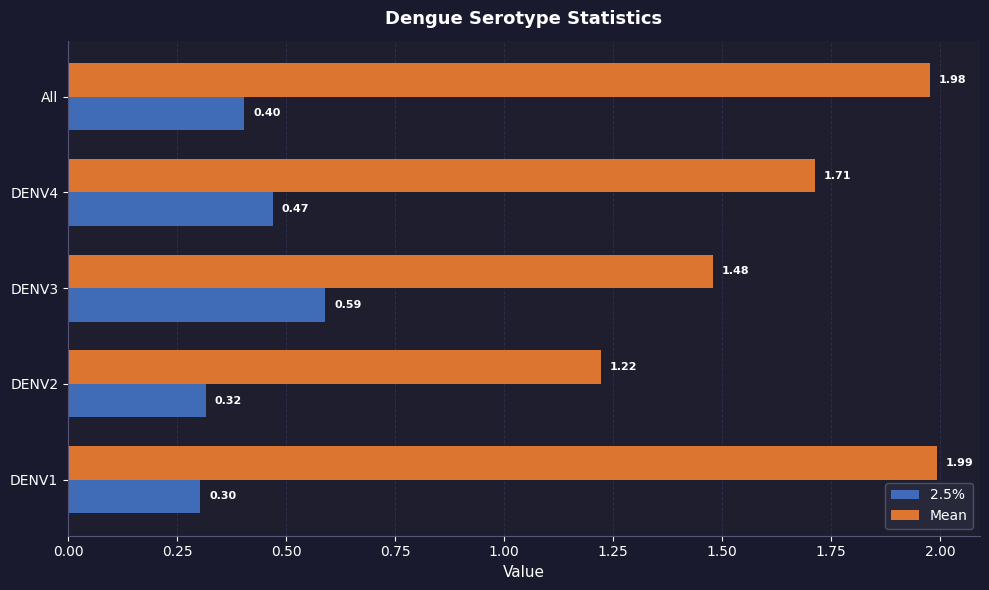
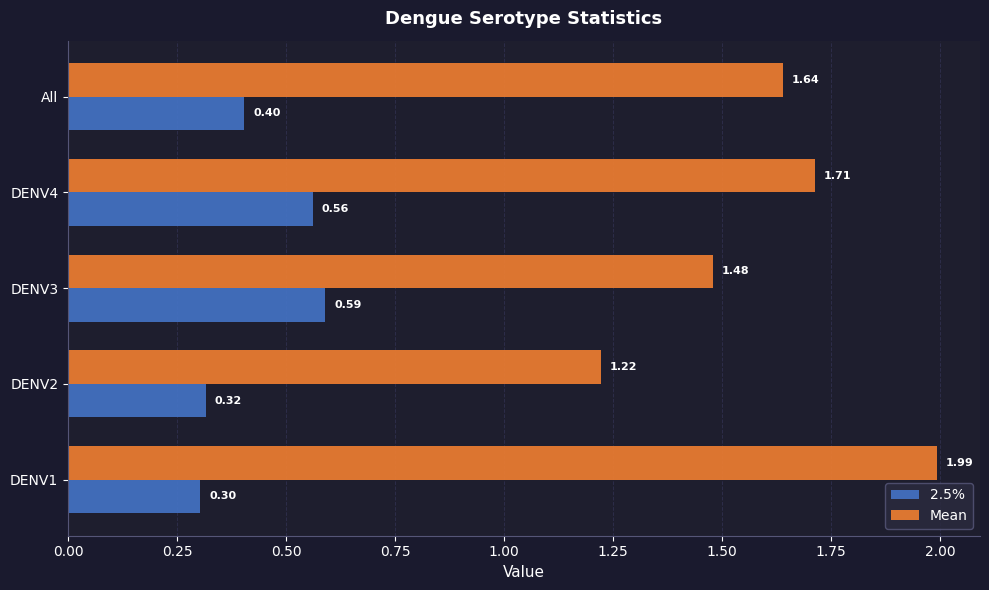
Mean, All: 1.98 -> 1.64
2.5%, DENV4: 0.47 -> 0.56
